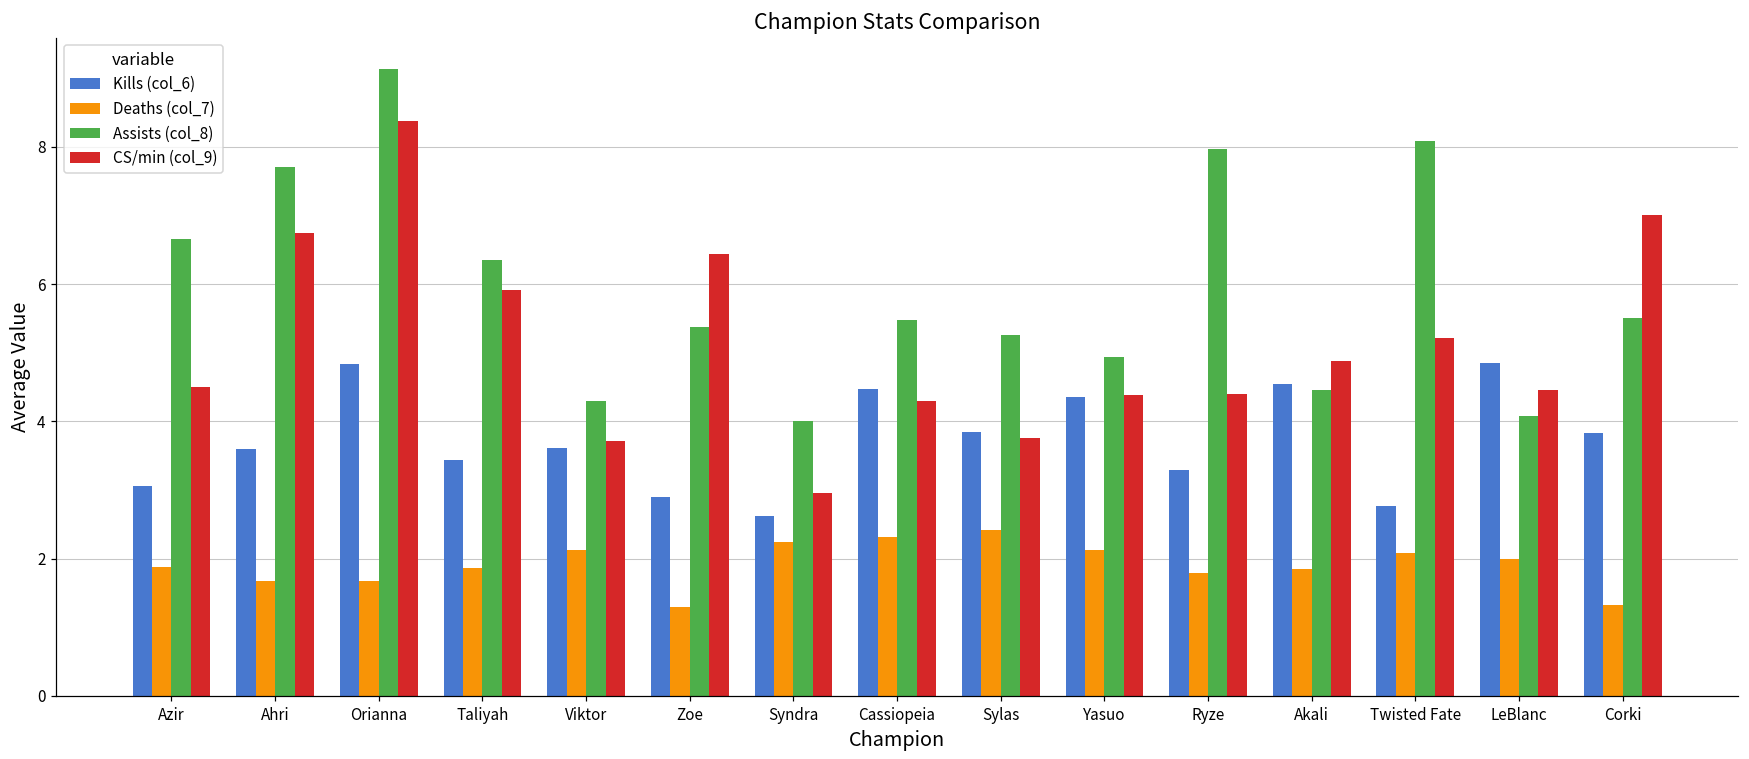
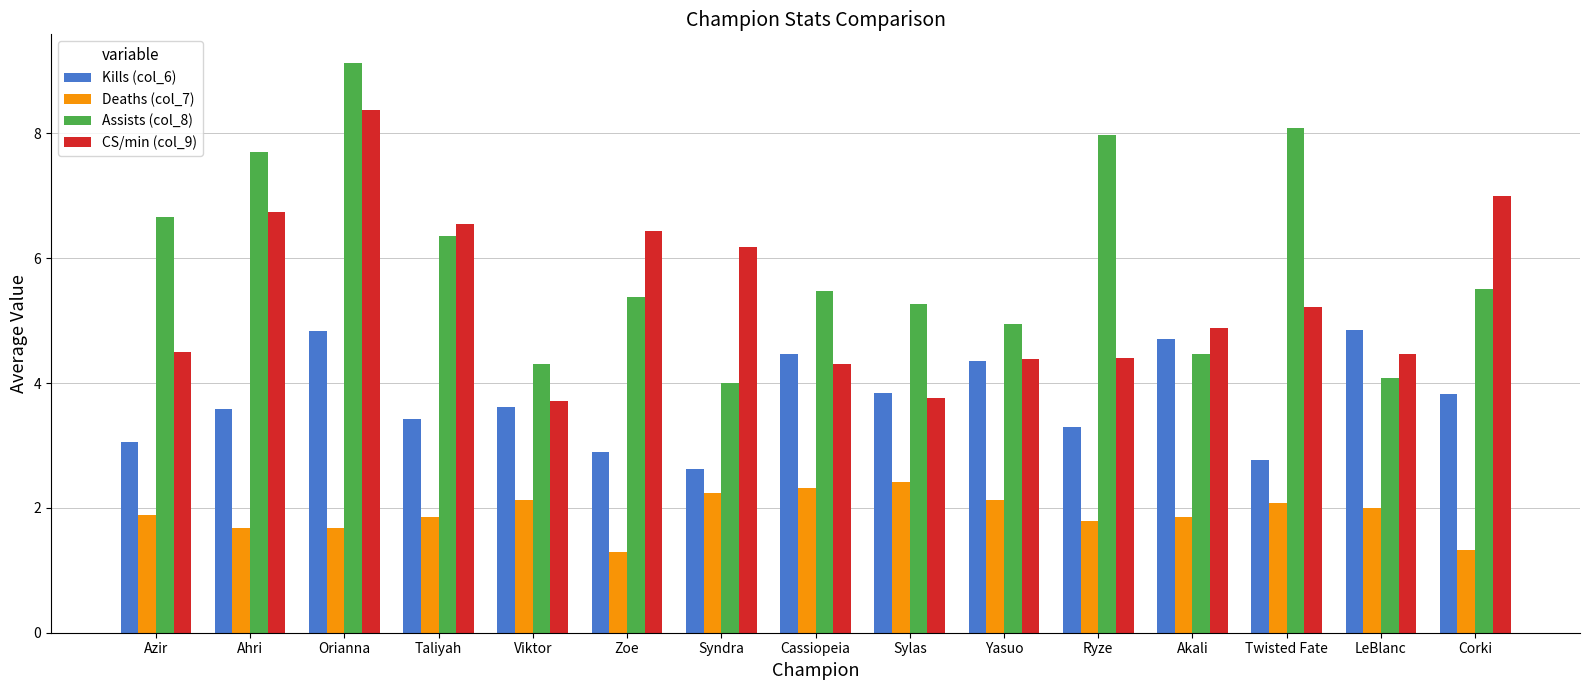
CS/min (col_9), Taliyah: 5.9 -> 6.5
CS/min (col_9), Syndra: 3.0 -> 6.2
Kills (col_6), Akali: 4.5 -> 4.7
